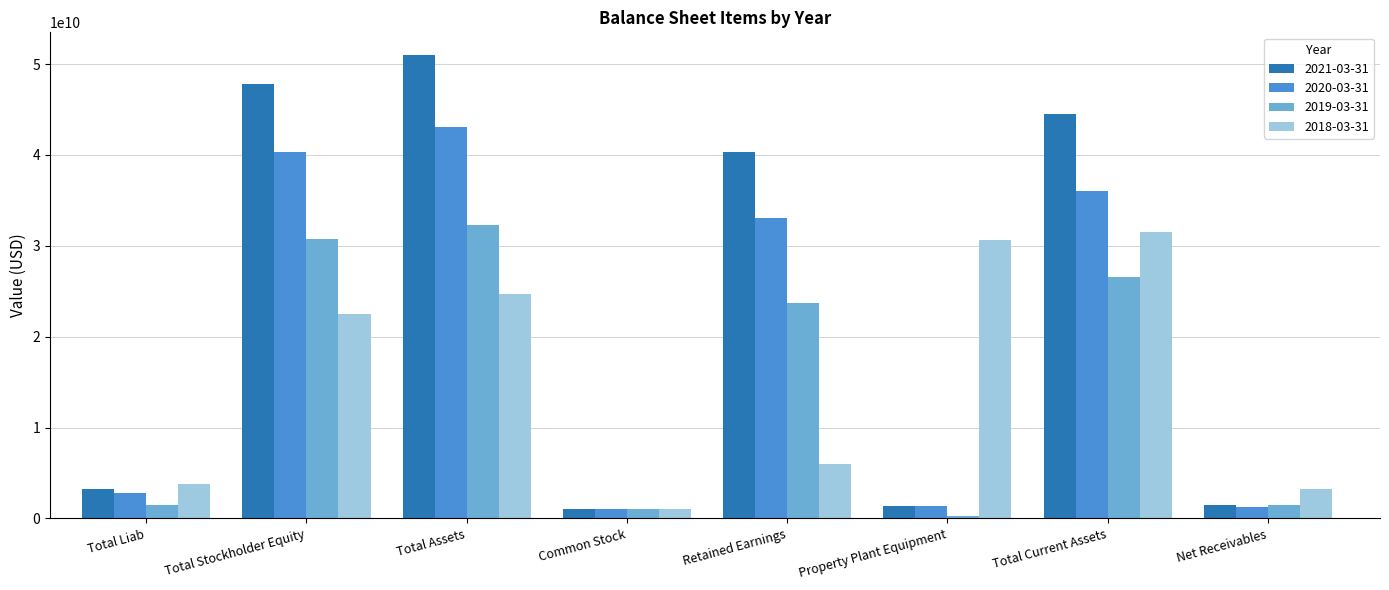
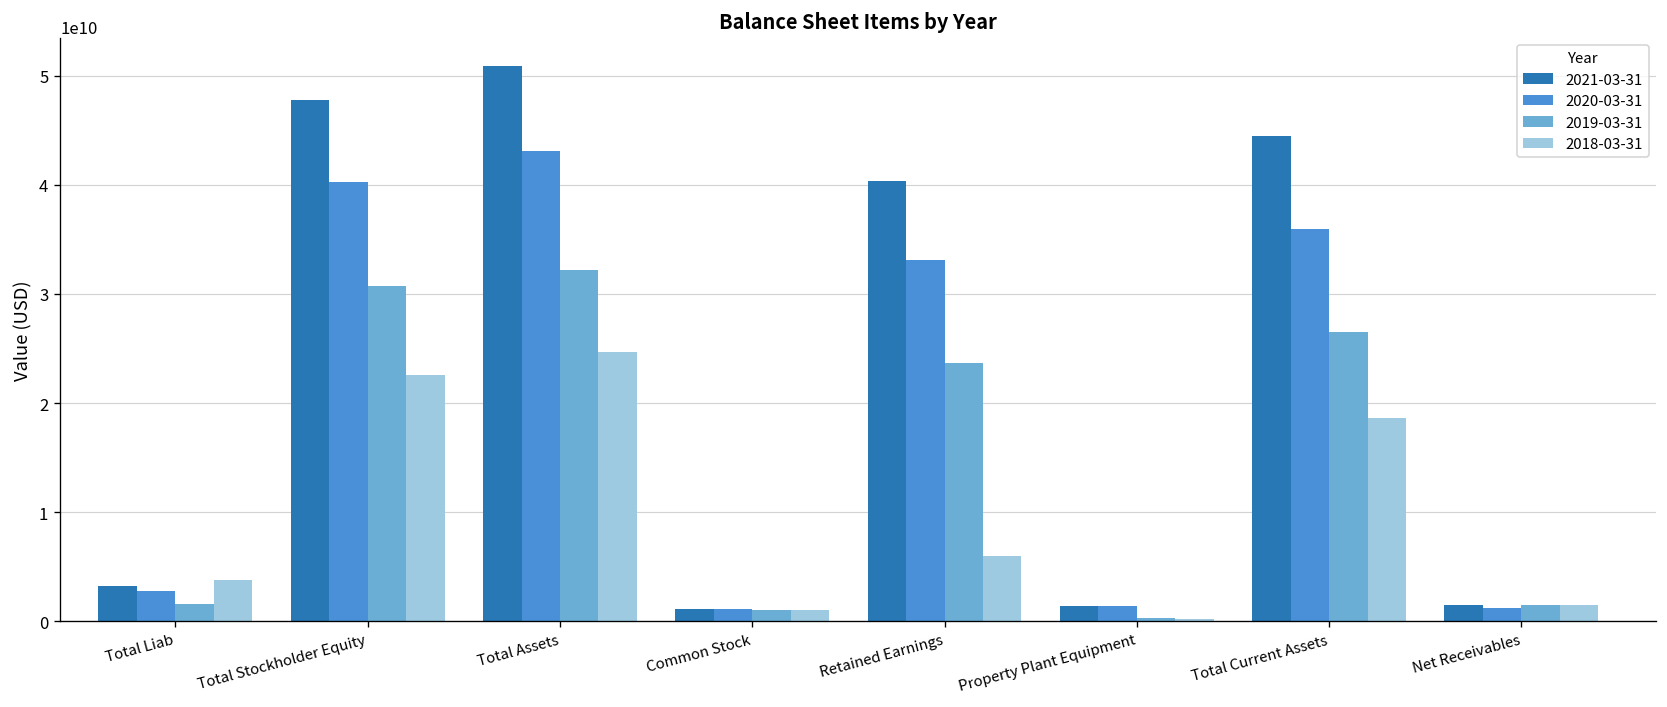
2018-03-31, Property Plant Equipment: 31000000000 -> 0
2018-03-31, Total Current Assets: 32000000000 -> 19000000000
2018-03-31, Net Receivables: 3000000000 -> 1000000000
